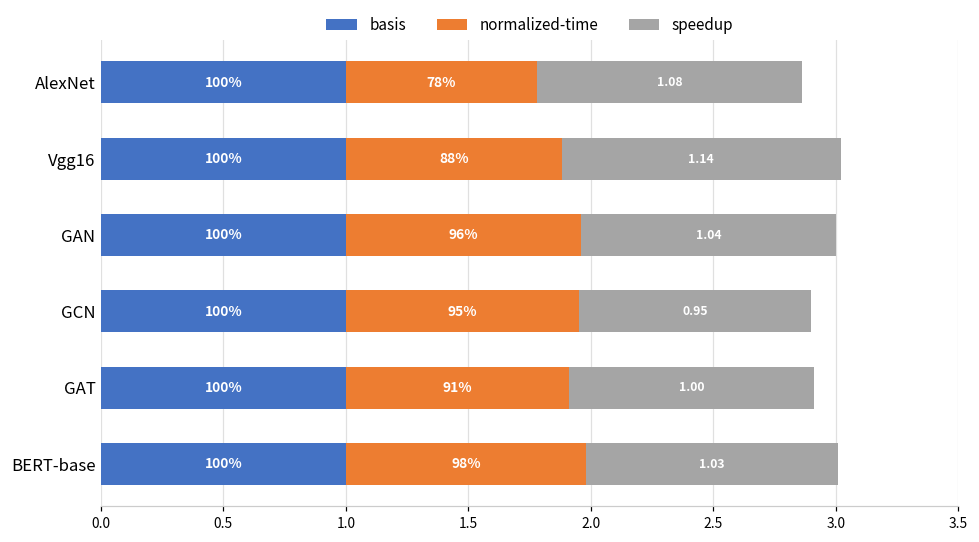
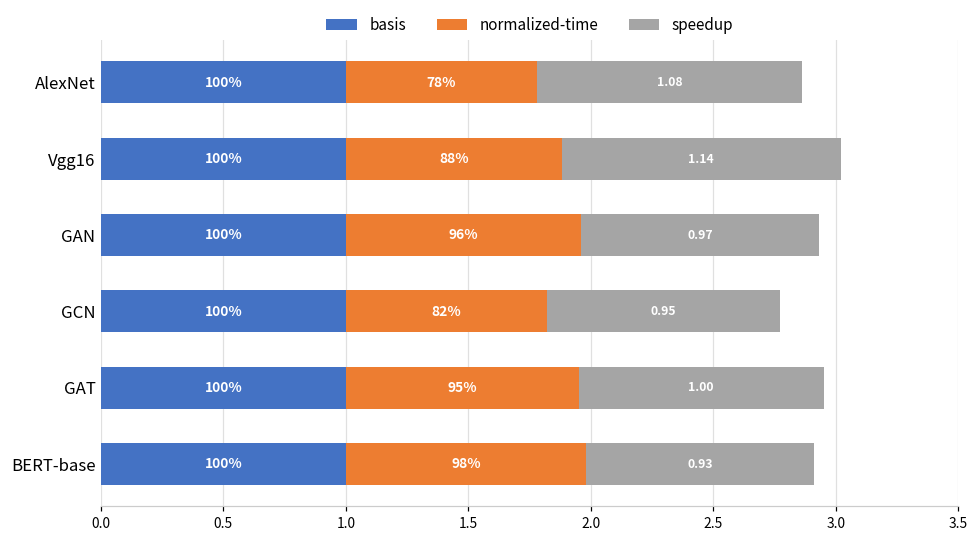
speedup, GAN: 1.04 -> 0.97
normalized-time, GCN: 95% -> 82%
normalized-time, GAT: 91% -> 95%
speedup, BERT-base: 1.03 -> 0.93
